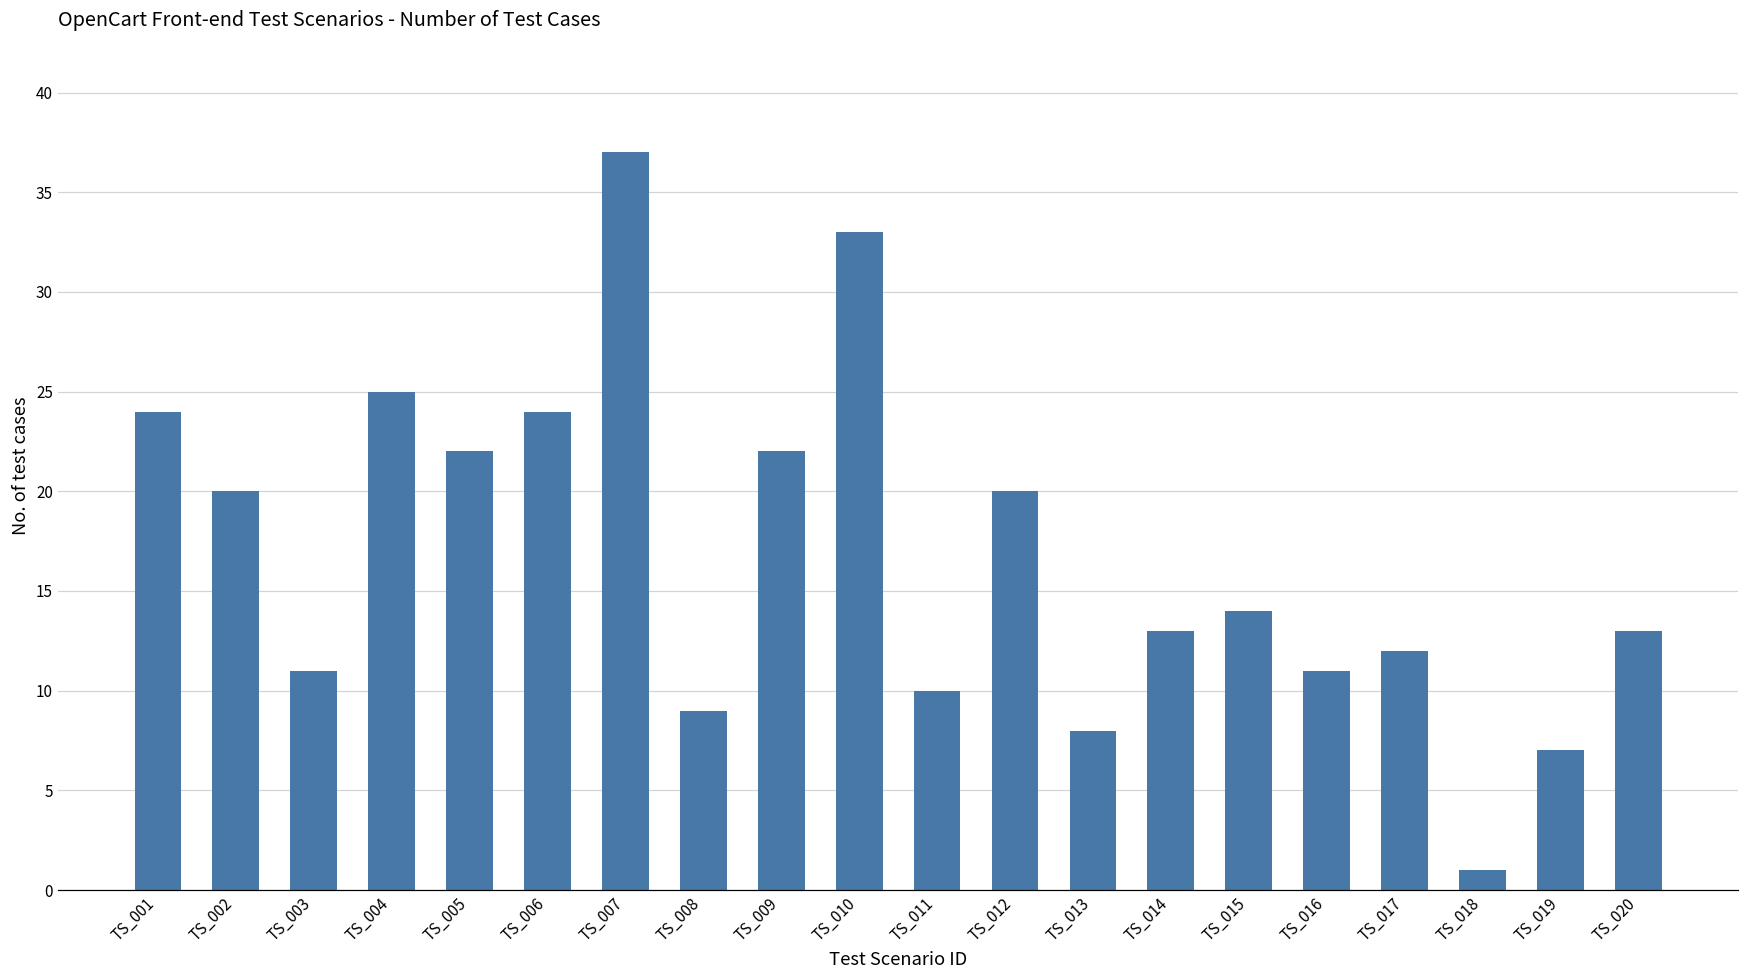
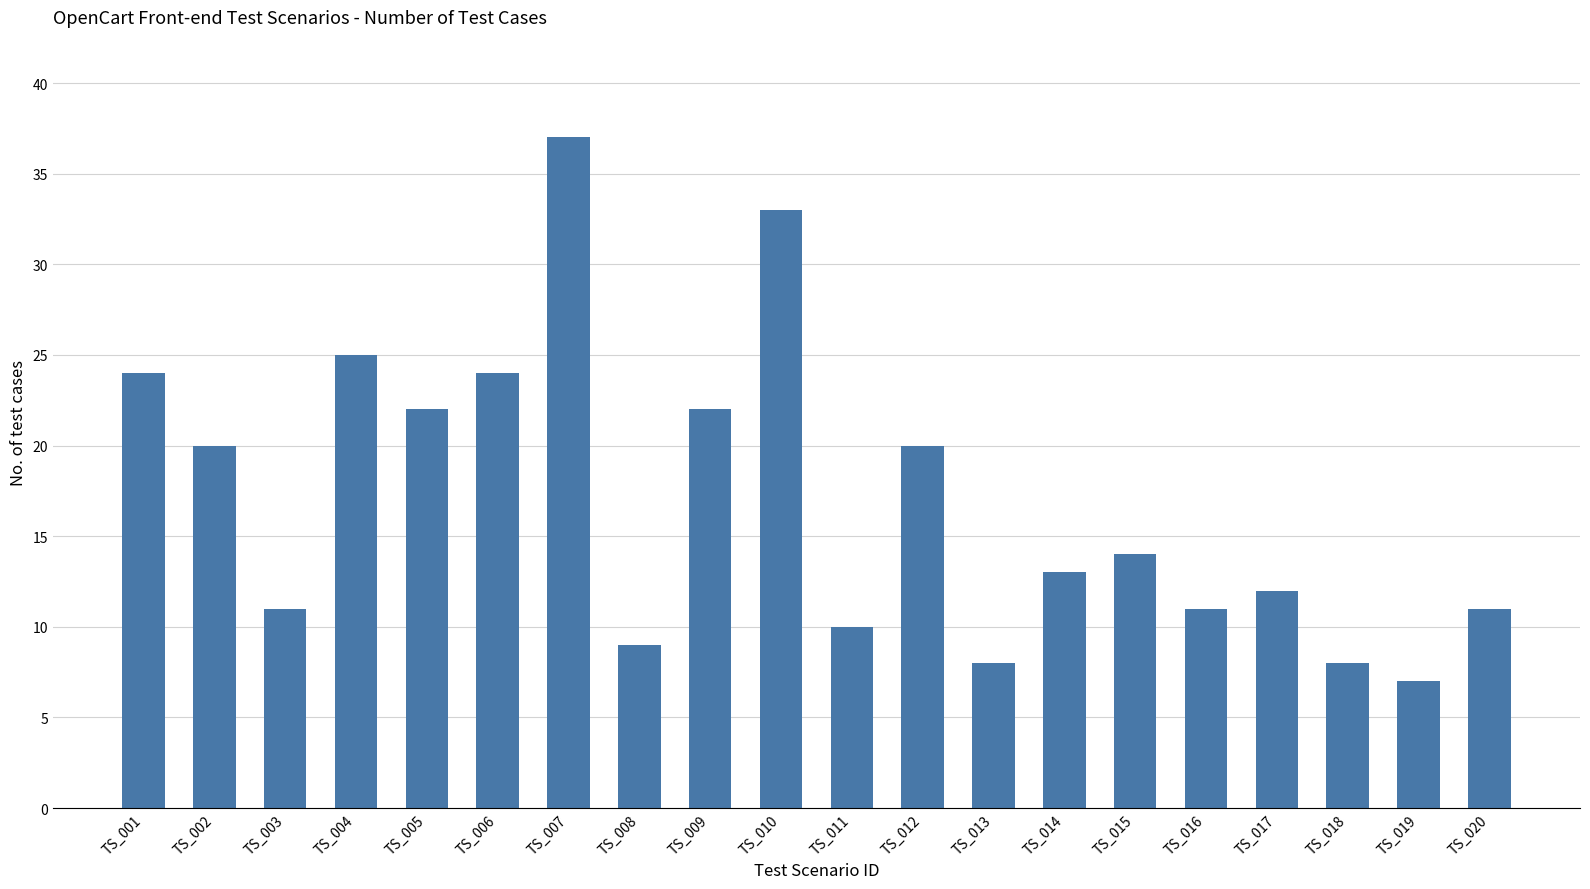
TS_018: 1 -> 8
TS_020: 13 -> 11
